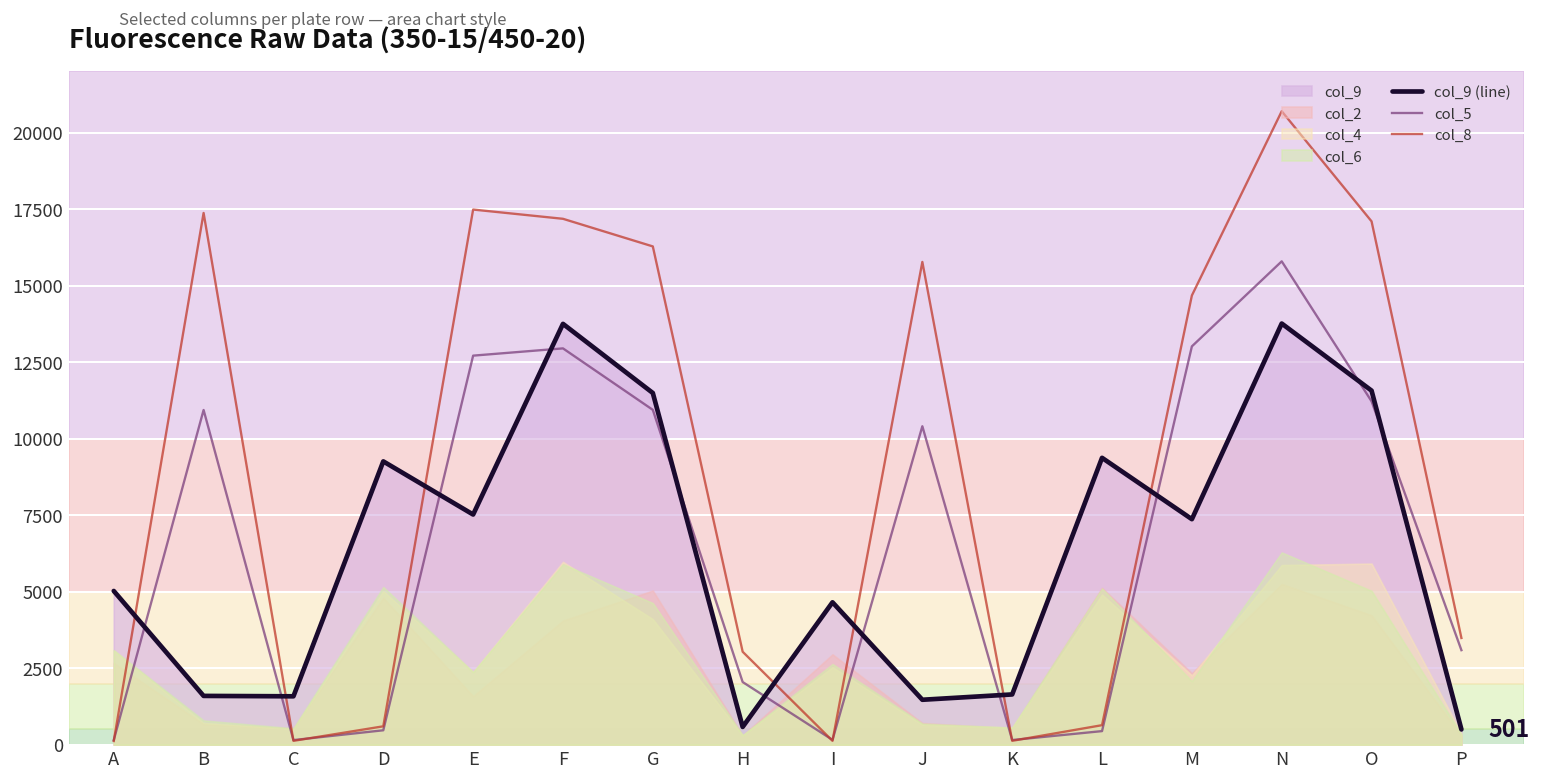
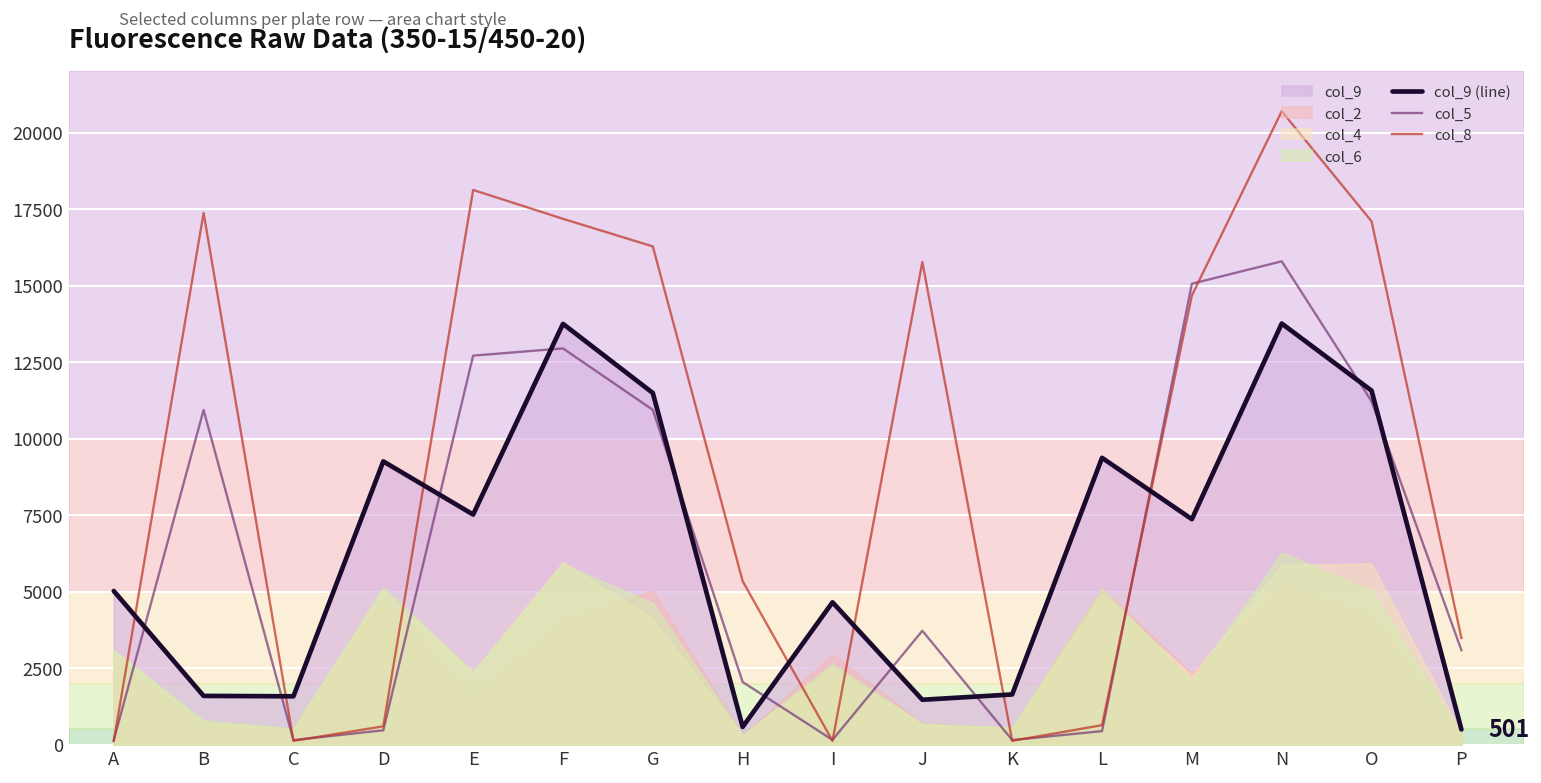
col_8, E: 17500 -> 18100
col_8, H: 3000 -> 5300
col_5, J: 10400 -> 3700
col_5, M: 13000 -> 15100
